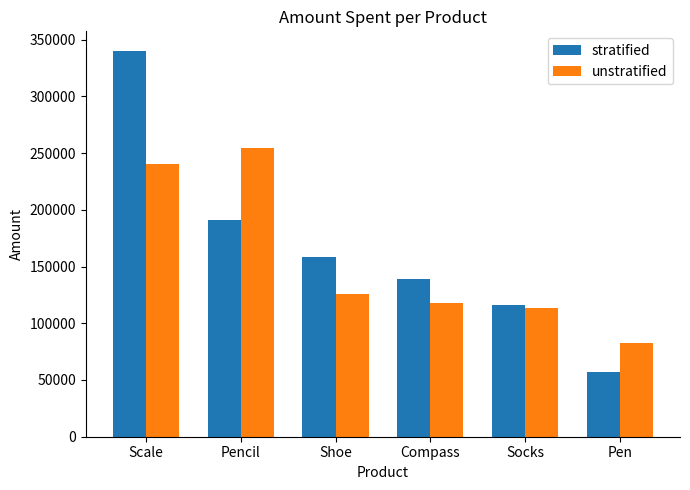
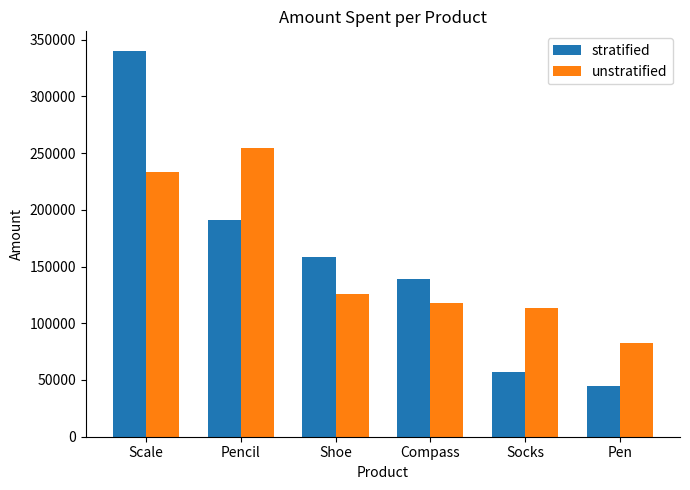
unstratified, Scale: 240000 -> 233000
stratified, Socks: 116000 -> 57000
stratified, Pen: 57000 -> 45000
